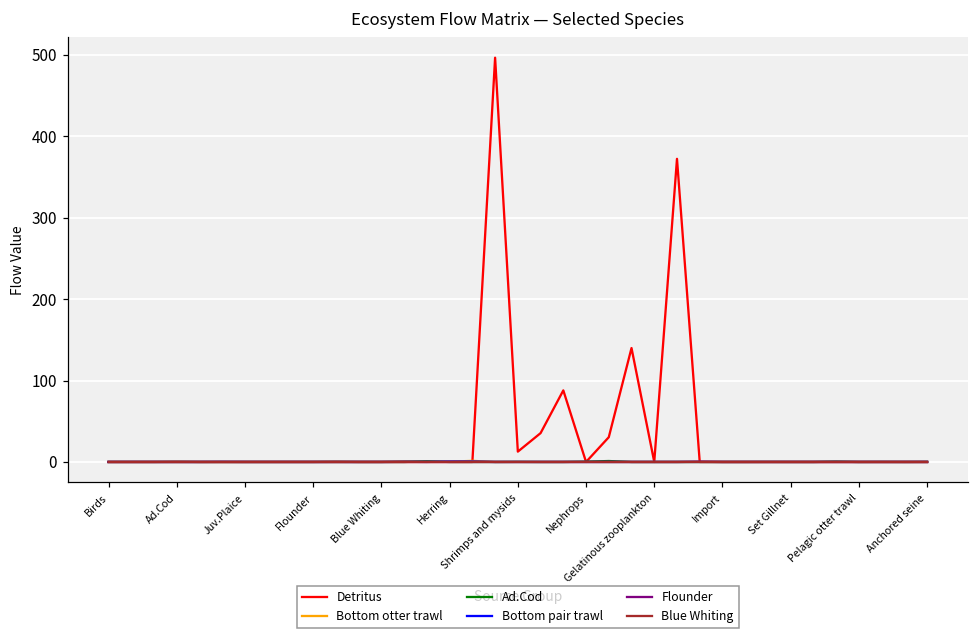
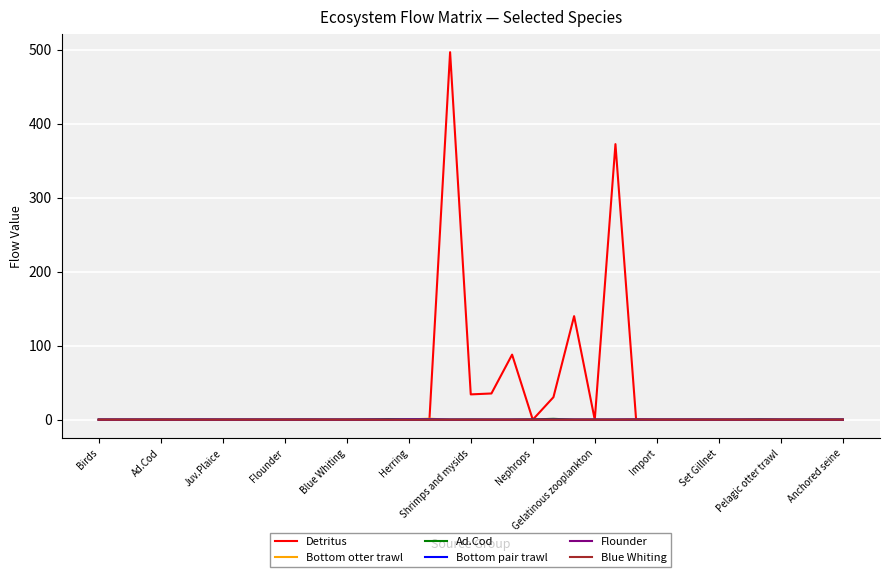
Detritus, Shrimps and mysids: 10 -> 30
